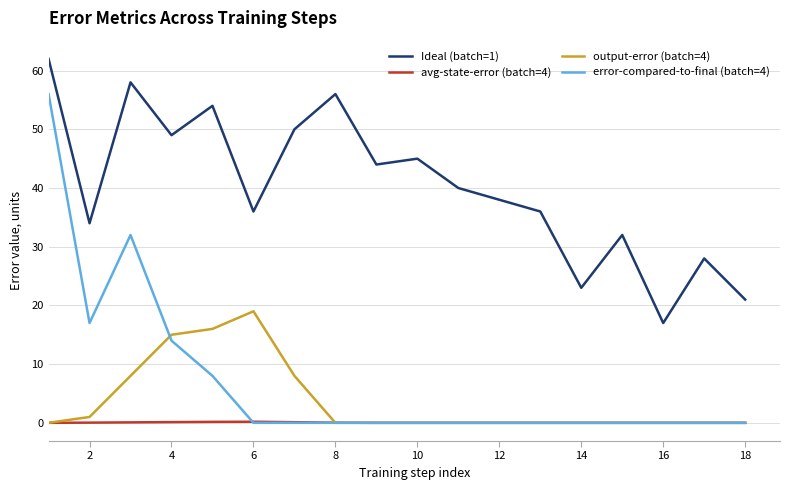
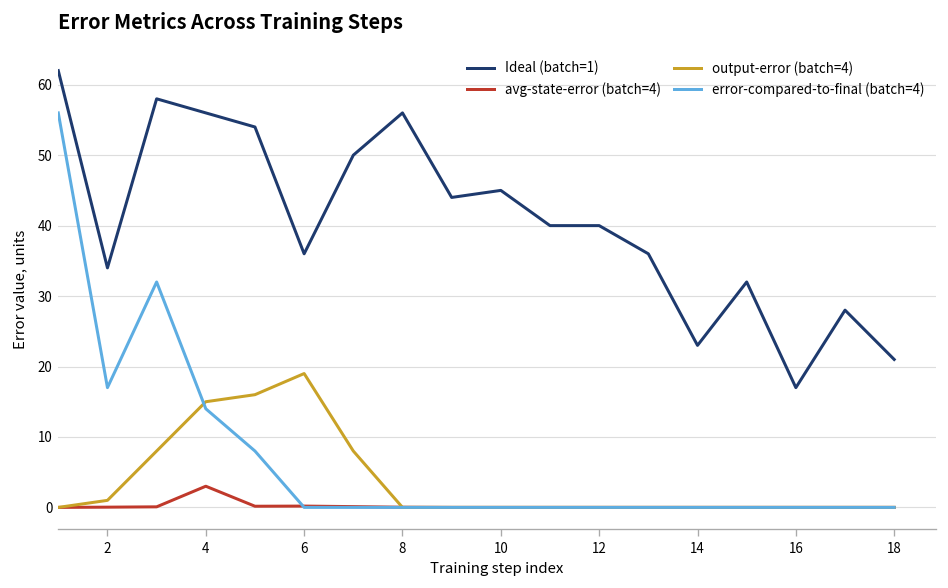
Ideal (batch=1), 4: 49 -> 56
avg-state-error (batch=4), 4: 0 -> 3
Ideal (batch=1), 12: 38 -> 40
